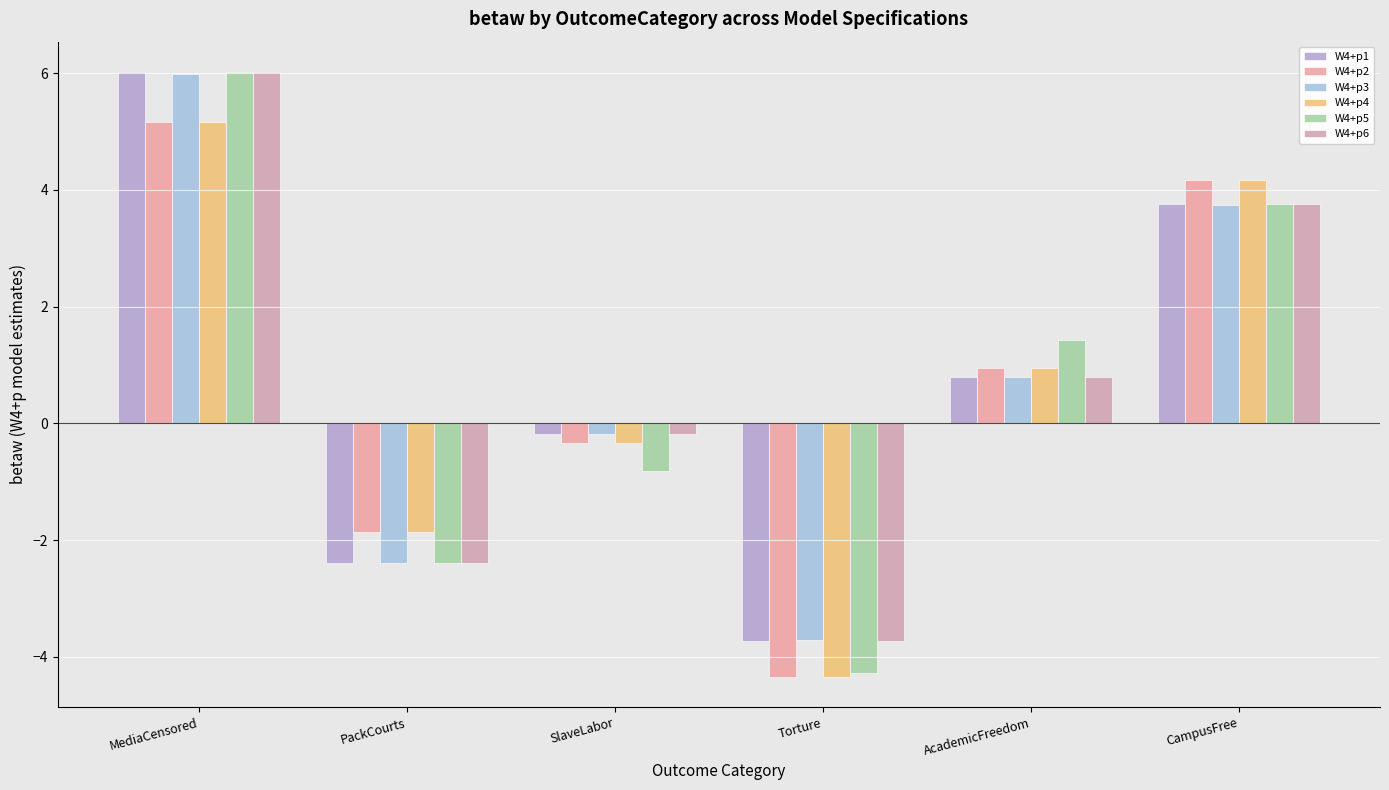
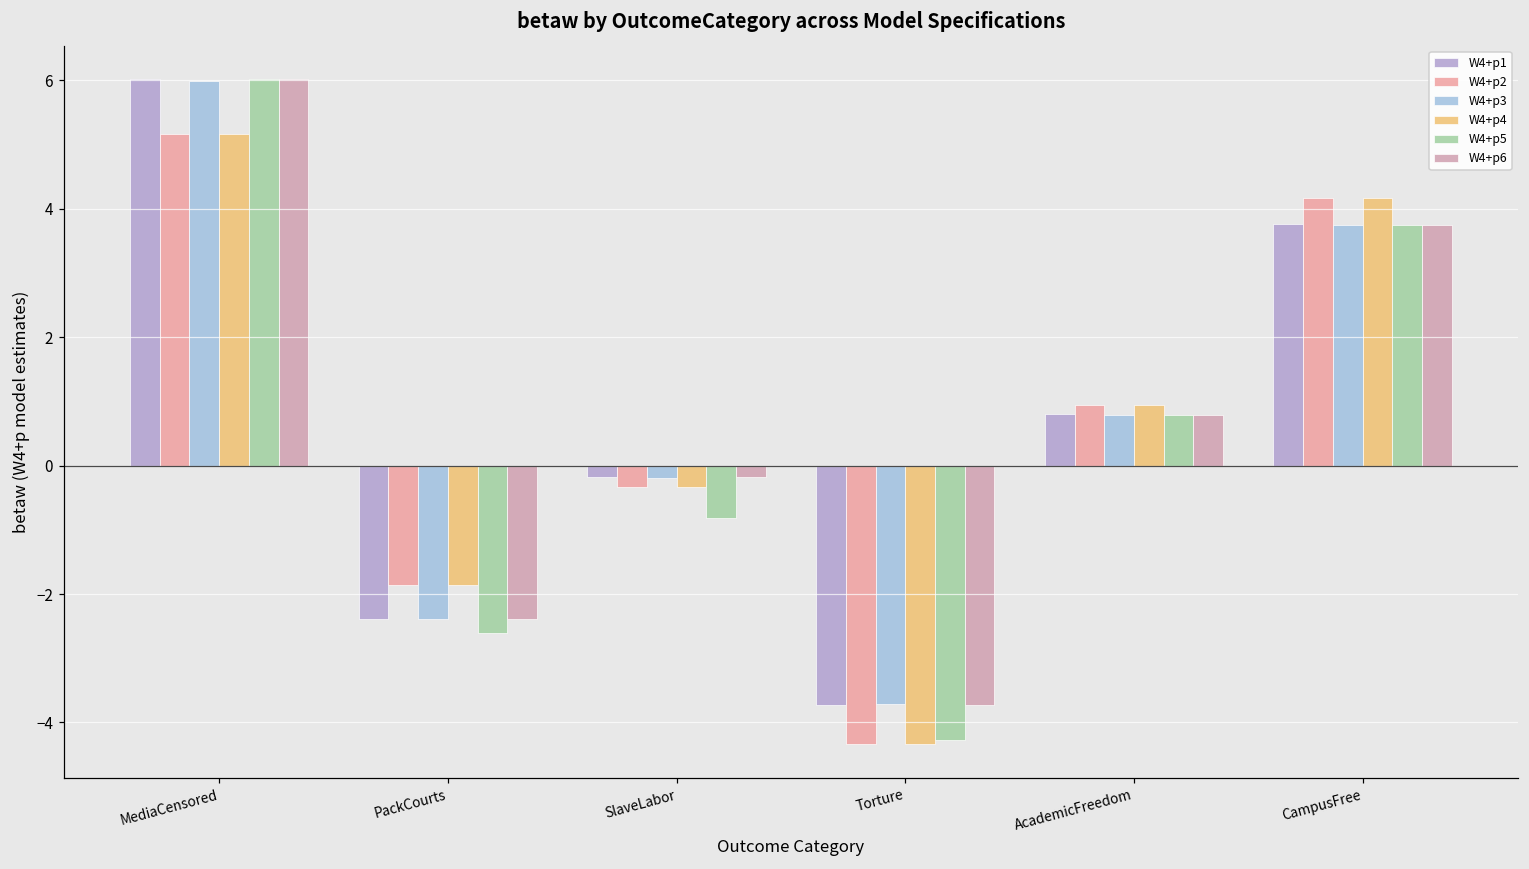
W4+p5, PackCourts: -2.4 -> -2.6
W4+p5, AcademicFreedom: 1.4 -> 0.8
